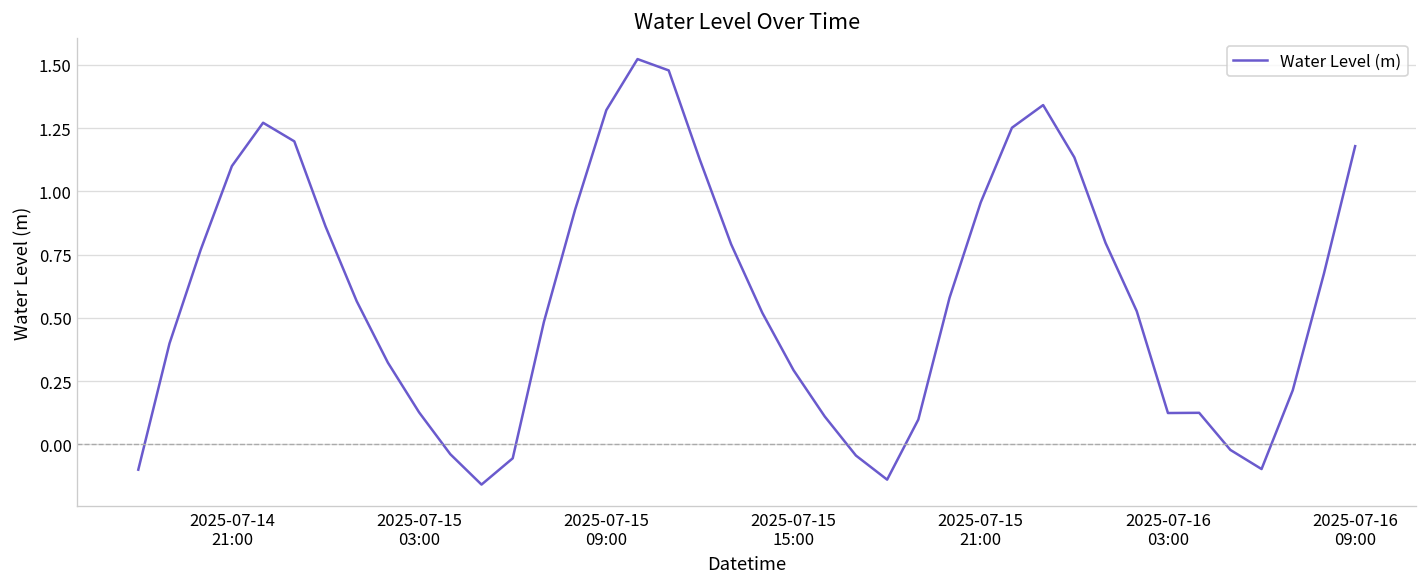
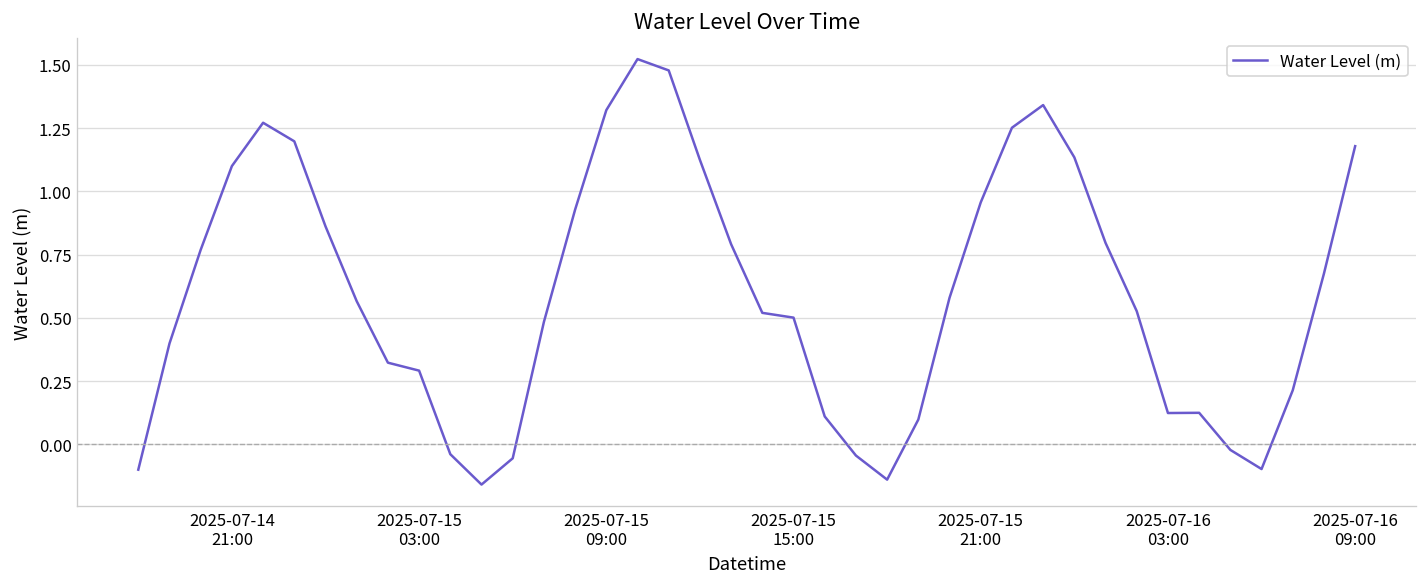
2025-07-15 03:00: 0.13 -> 0.29
2025-07-15 15:00: 0.29 -> 0.50
